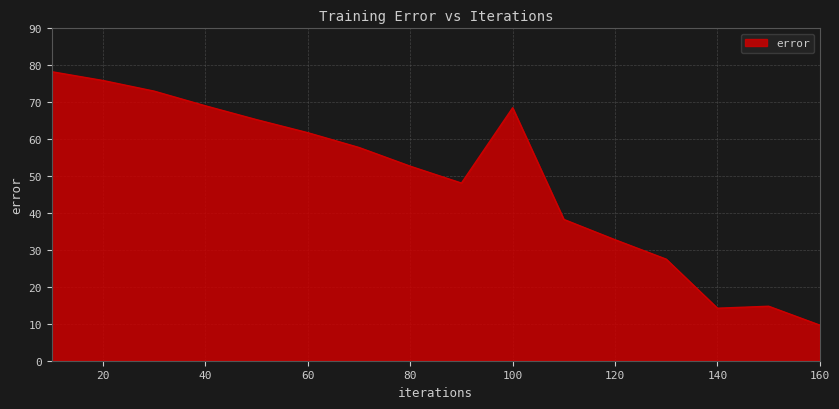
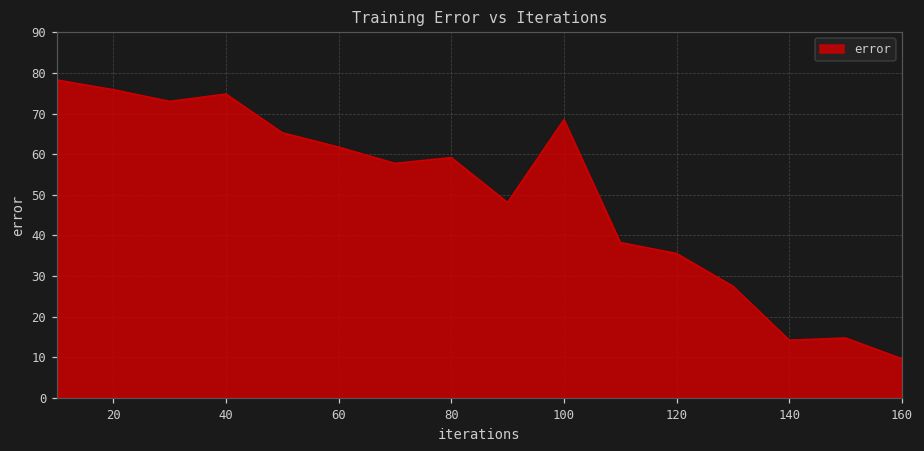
40: 69 -> 75
80: 53 -> 59
120: 33 -> 36
